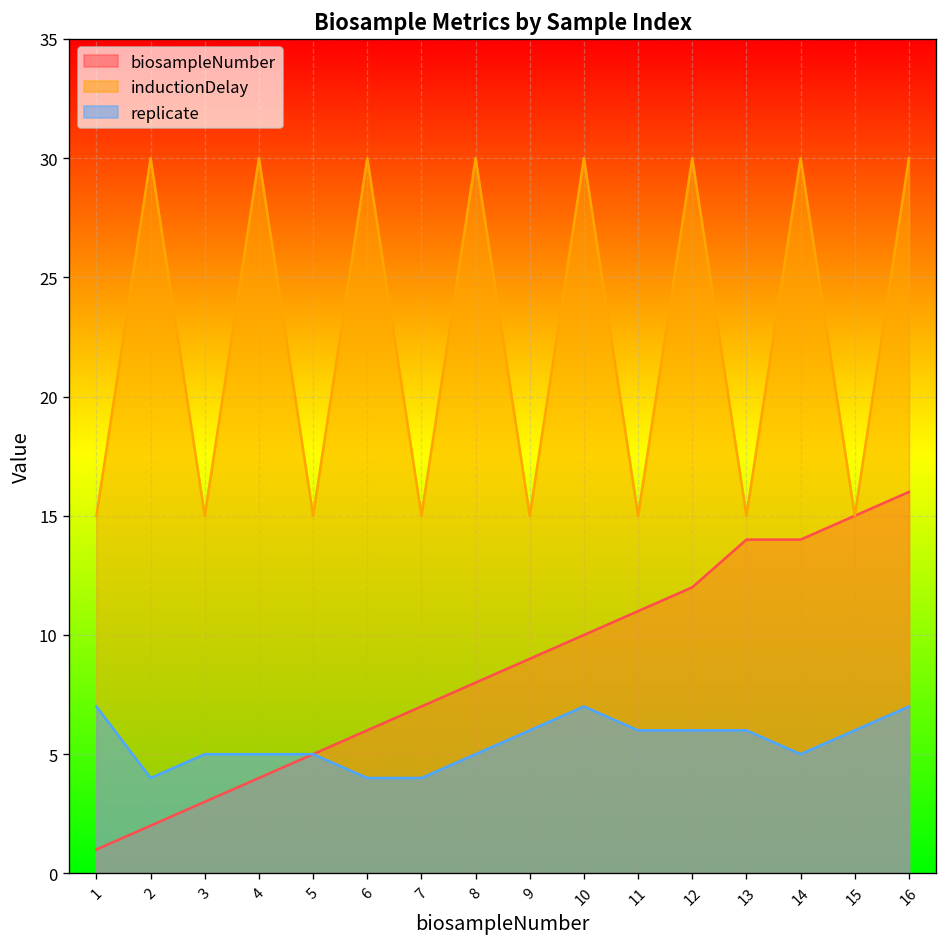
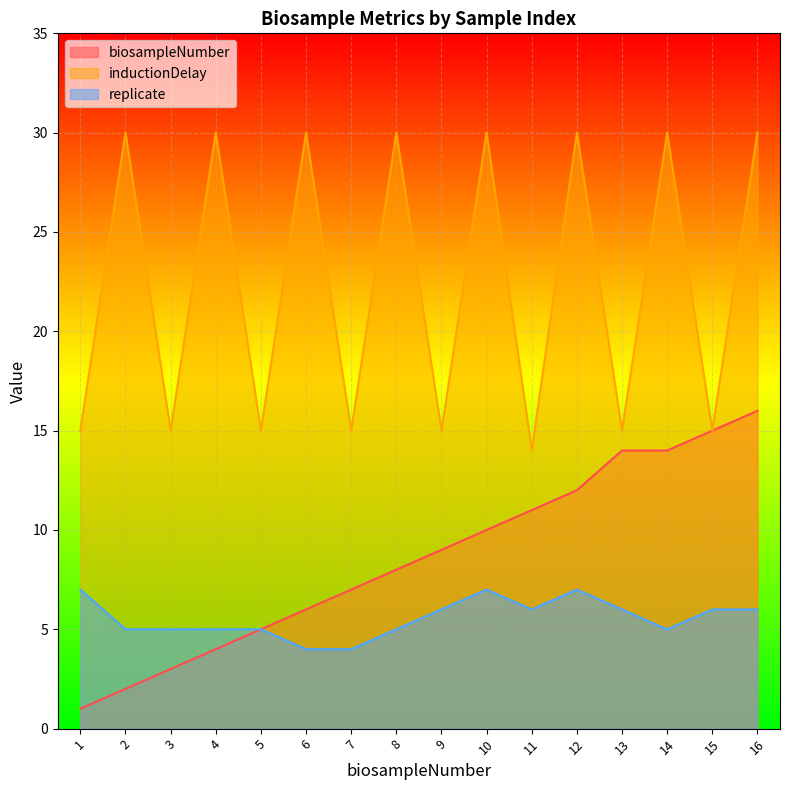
replicate, 2: 4 -> 5
inductionDelay, 11: 15 -> 14
replicate, 12: 6 -> 7
replicate, 16: 7 -> 6
